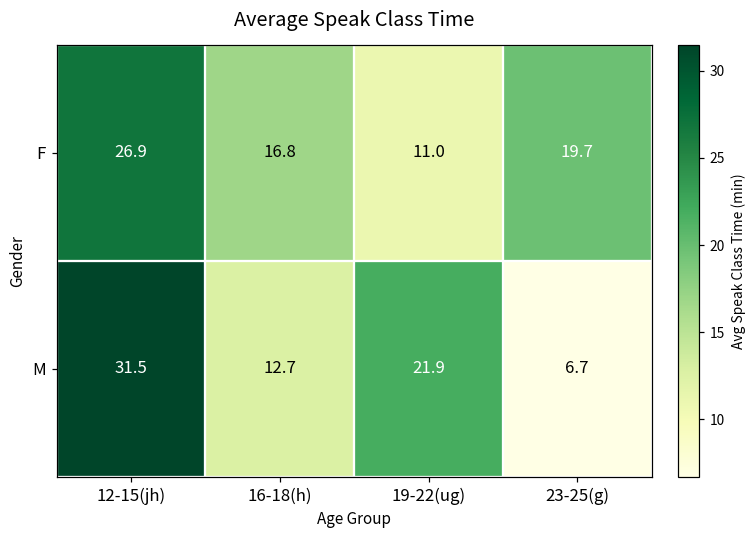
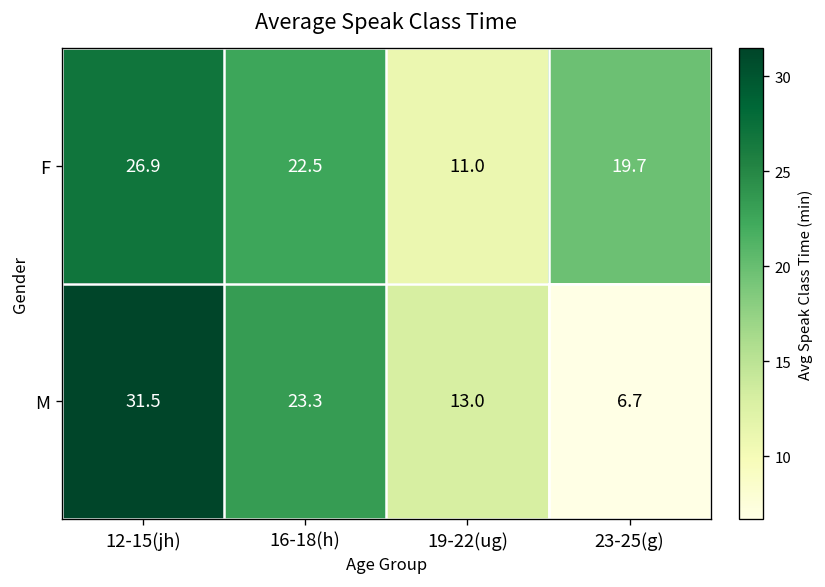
F, 16-18(h): 16.8 -> 22.5
M, 16-18(h): 12.7 -> 23.3
M, 19-22(ug): 21.9 -> 13.0
